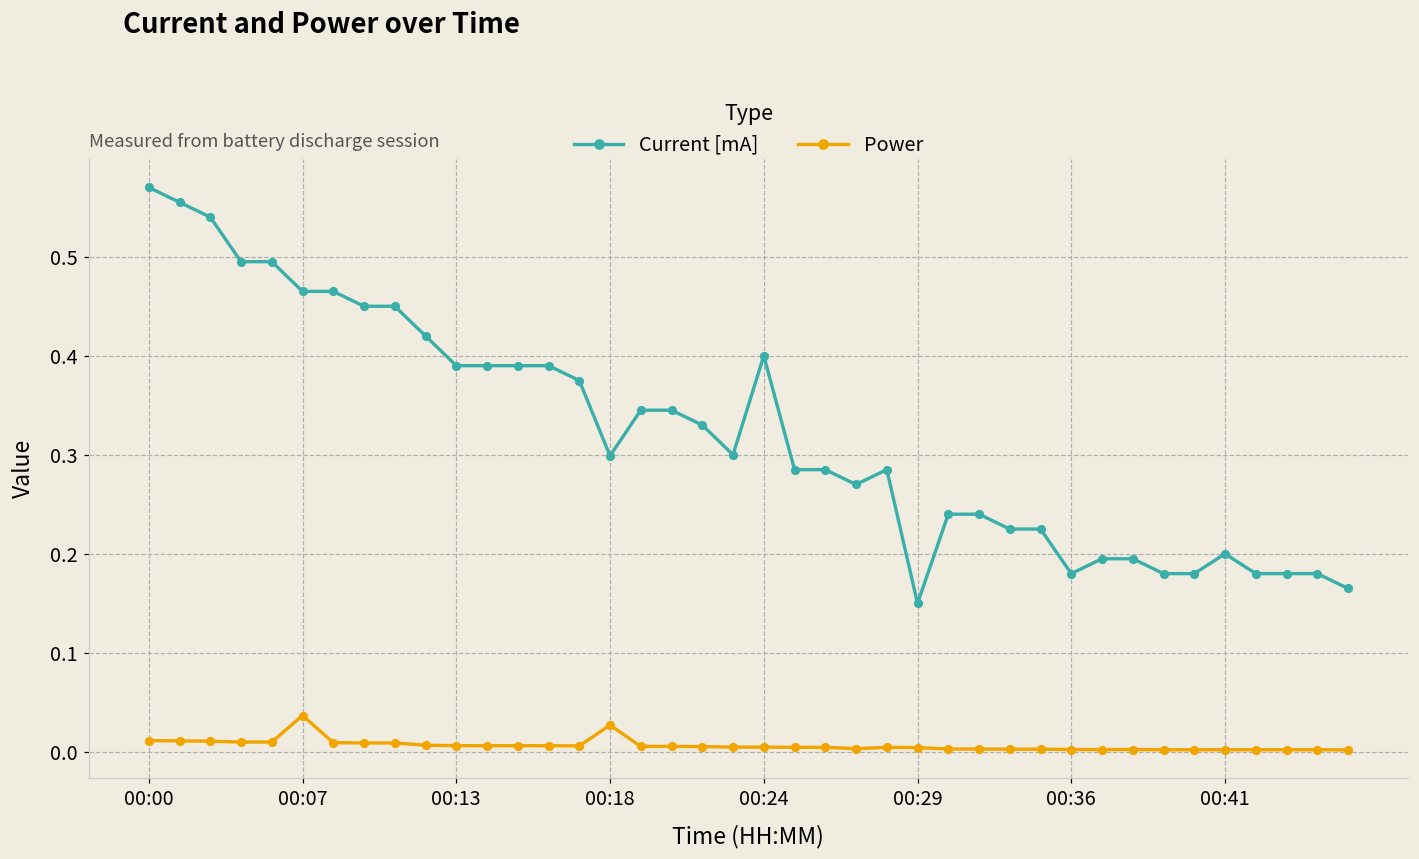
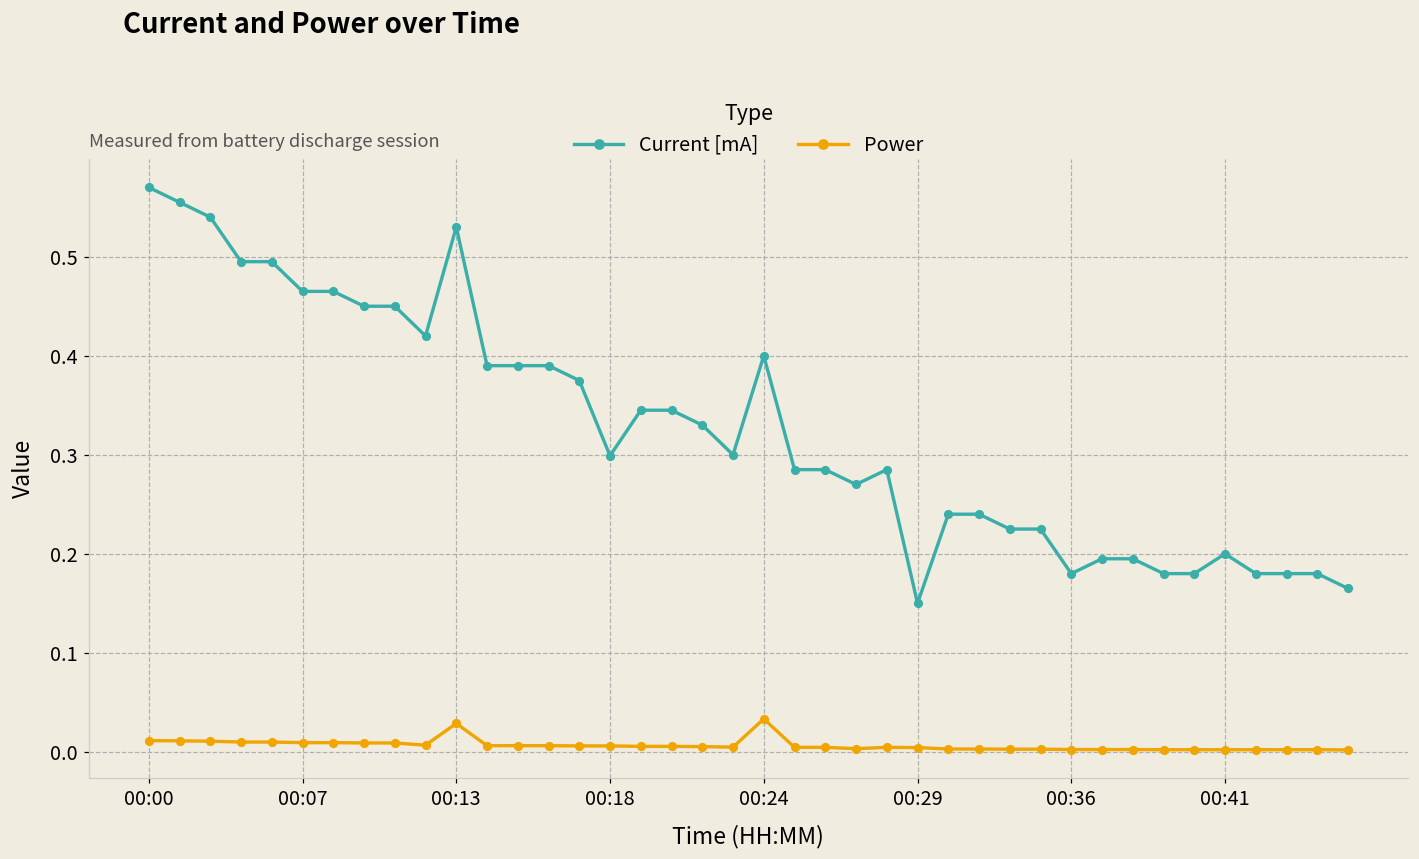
Power, 00:07: 0.04 -> 0.01
Current [mA], 00:13: 0.39 -> 0.53
Power, 00:13: 0.01 -> 0.03
Power, 00:18: 0.03 -> 0.01
Power, 00:24: 0.00 -> 0.03
